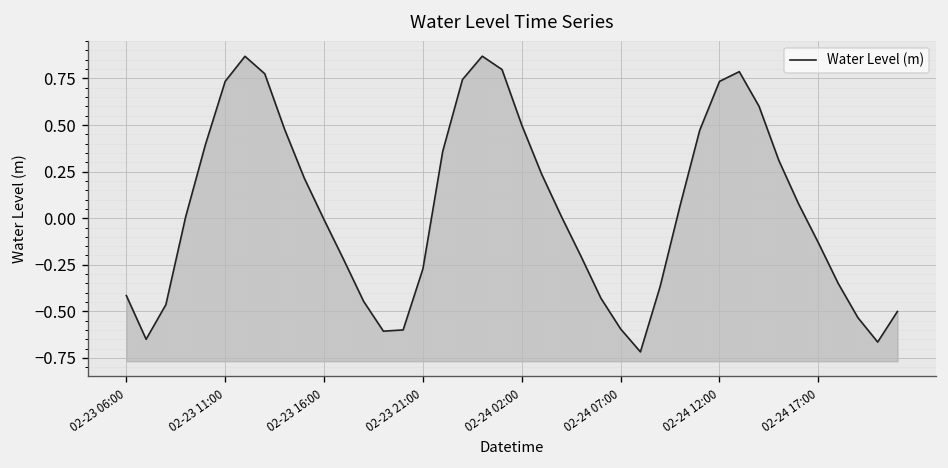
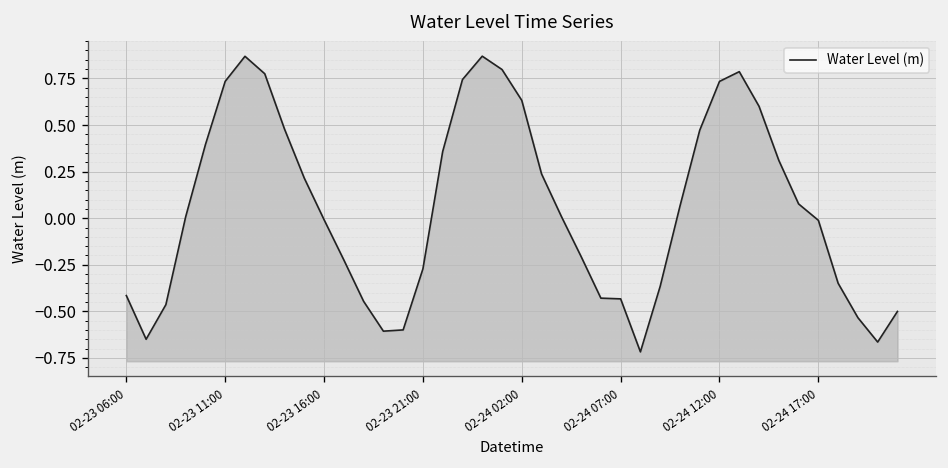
02-24 02:00: 0.50 -> 0.63
02-24 07:00: -0.59 -> -0.43
02-24 17:00: -0.13 -> -0.01
